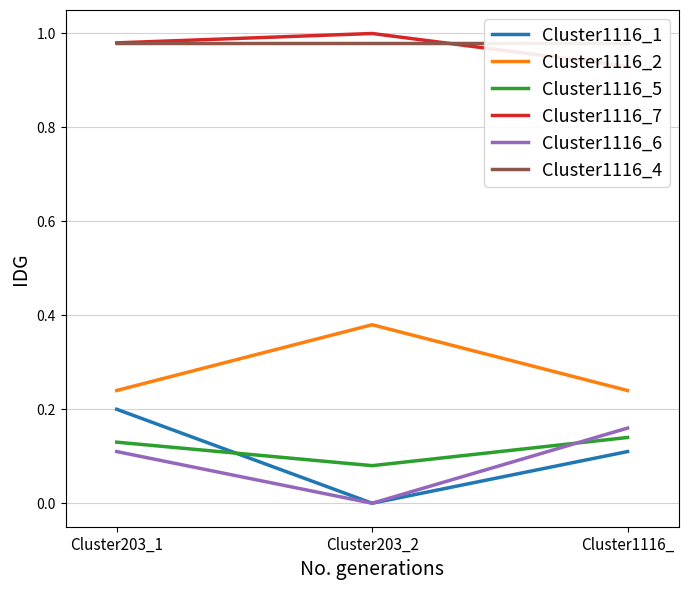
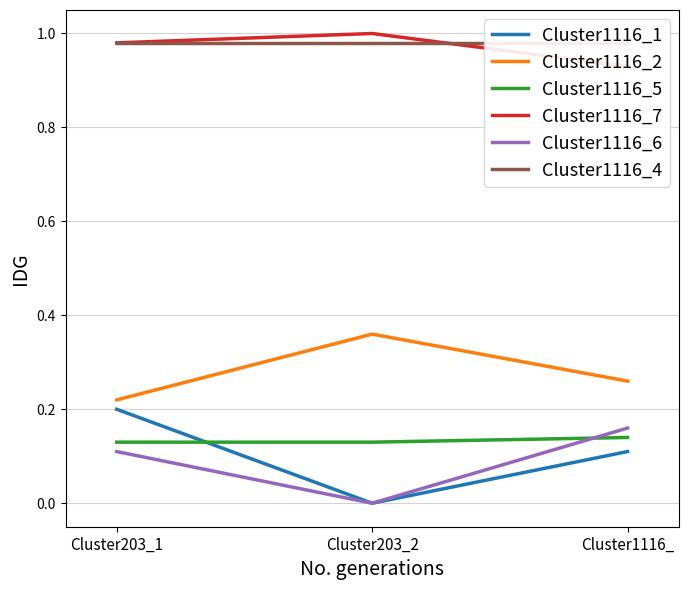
Cluster1116_2, Cluster203_1: 0.24 -> 0.22
Cluster1116_2, Cluster203_2: 0.38 -> 0.36
Cluster1116_5, Cluster203_2: 0.08 -> 0.13
Cluster1116_2, Cluster1116_: 0.24 -> 0.26
